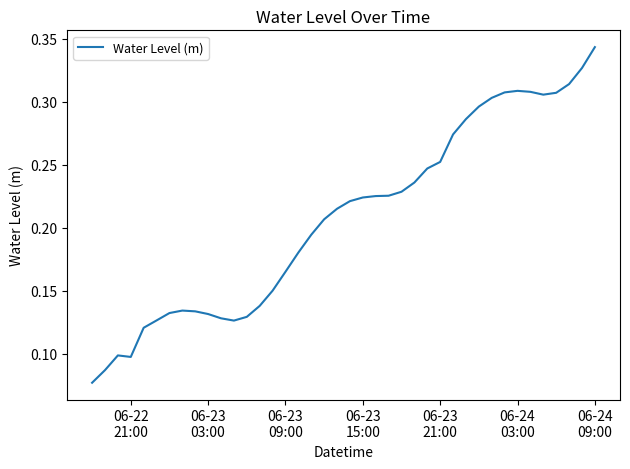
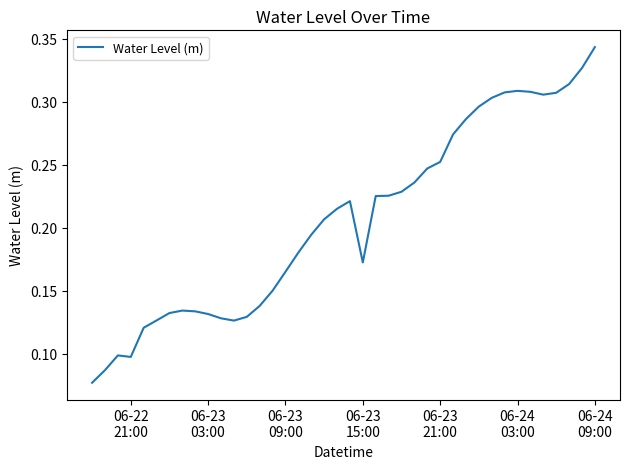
06-23 15:00: 0.224 -> 0.172
